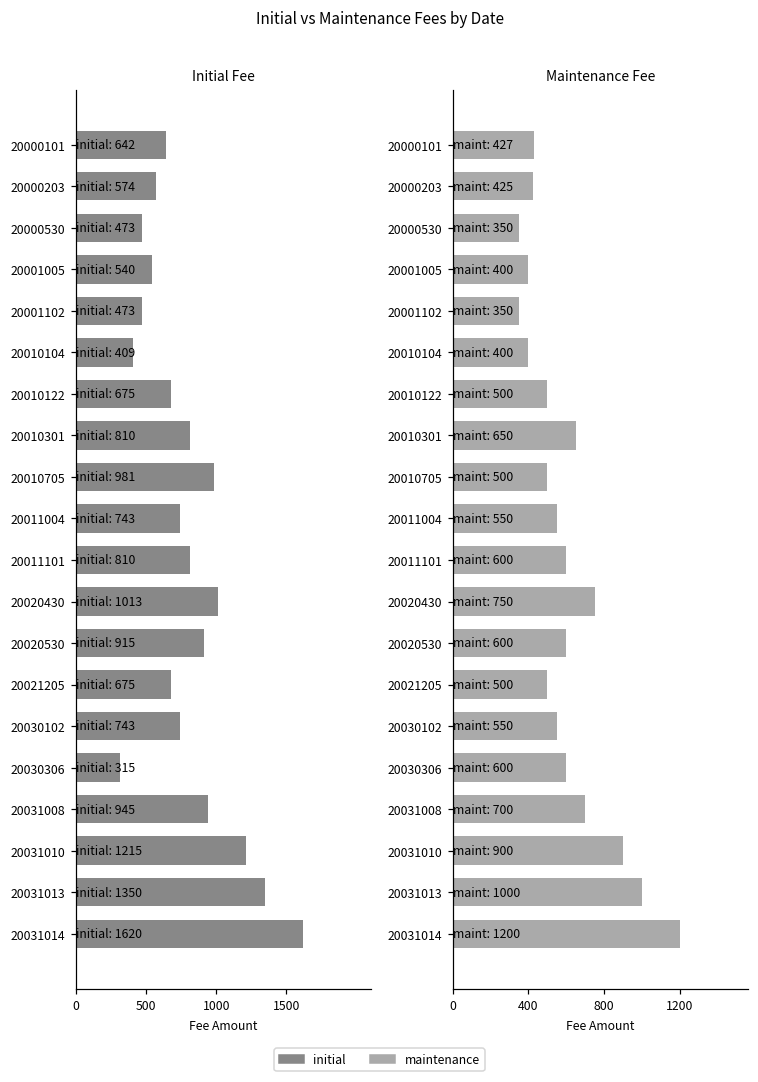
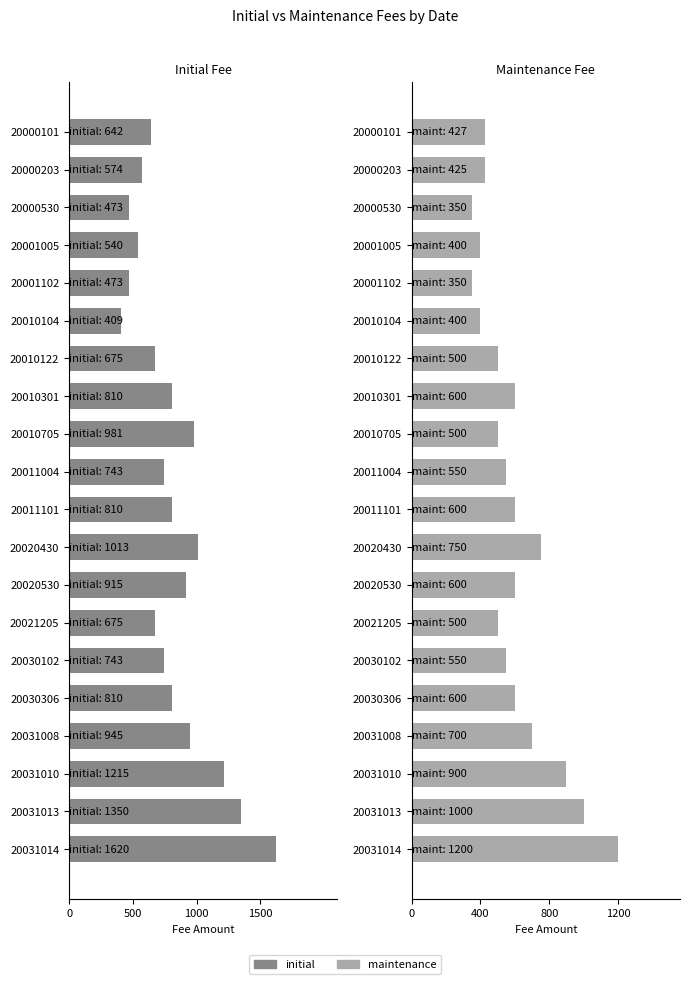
Initial Fee, 20030306: 315 -> 810
Maintenance Fee, 20010301: 650 -> 600
